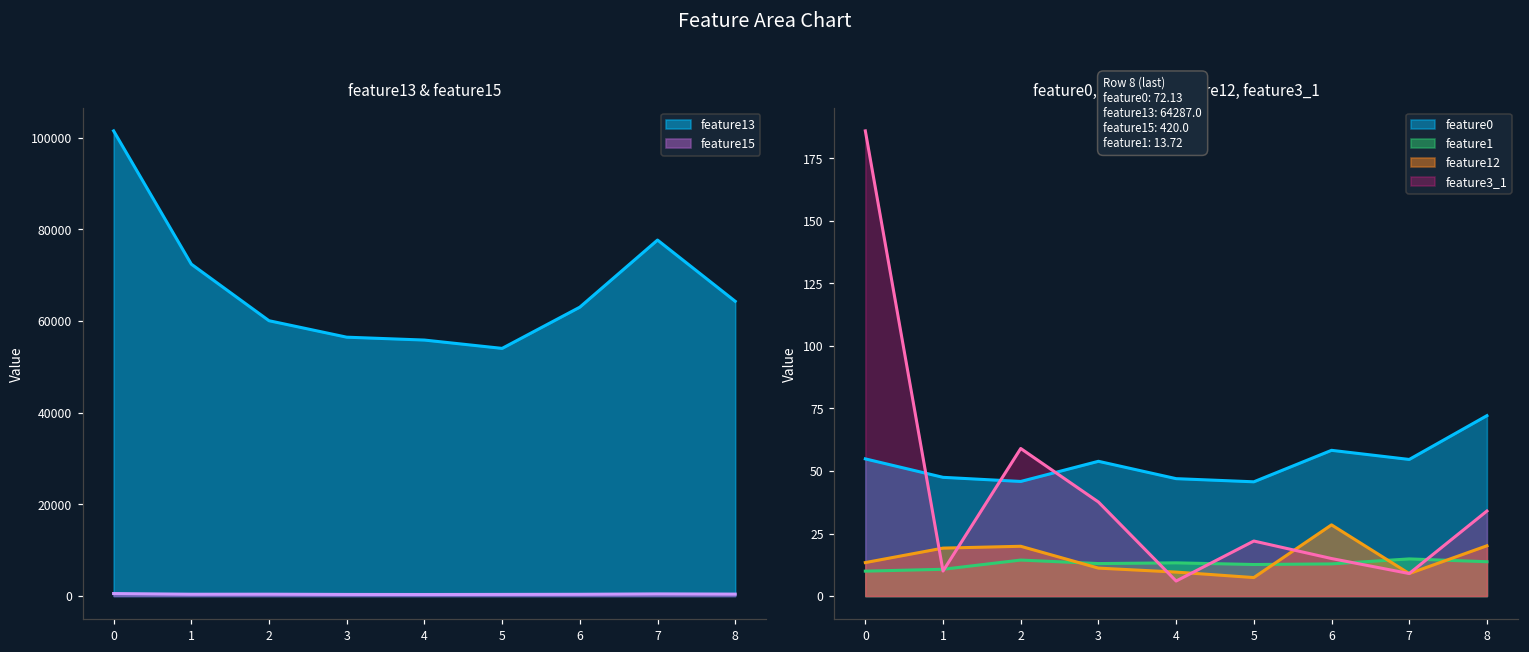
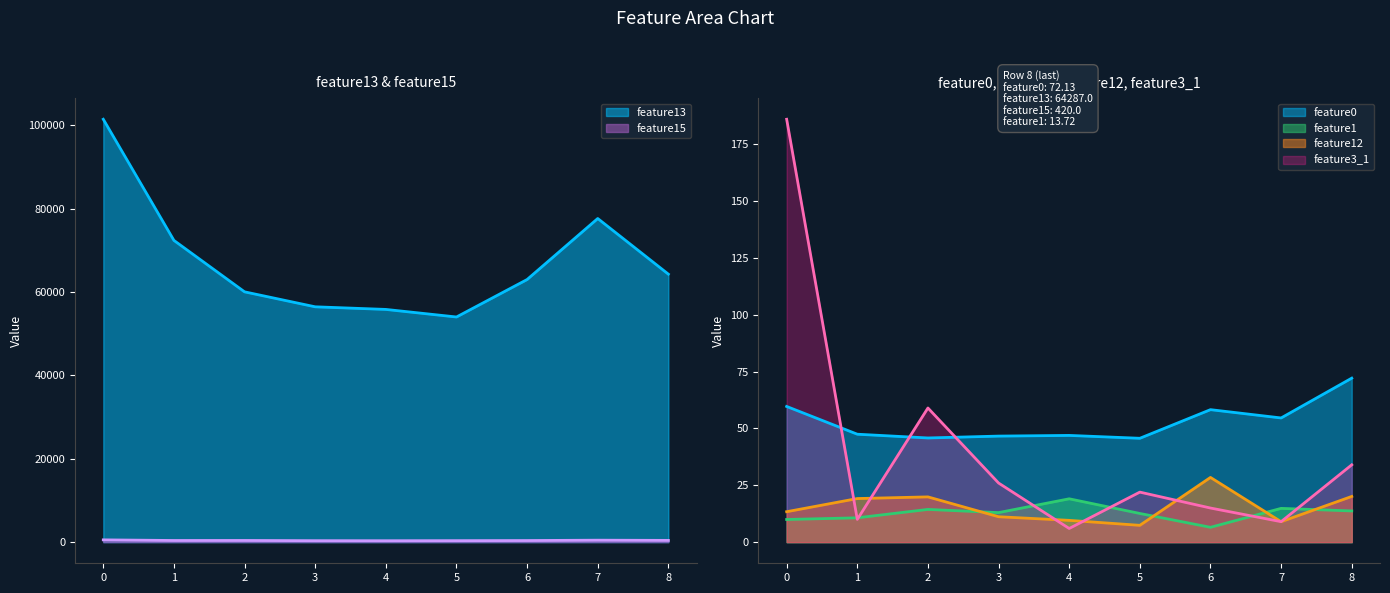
feature0, feature1, feature12, feature3_1, feature0, 0: 55 -> 60
feature0, feature1, feature12, feature3_1, feature0, 3: 54 -> 47
feature0, feature1, feature12, feature3_1, feature3_1, 3: 38 -> 26
feature0, feature1, feature12, feature3_1, feature1, 4: 13 -> 19
feature0, feature1, feature12, feature3_1, feature1, 6: 13 -> 7
